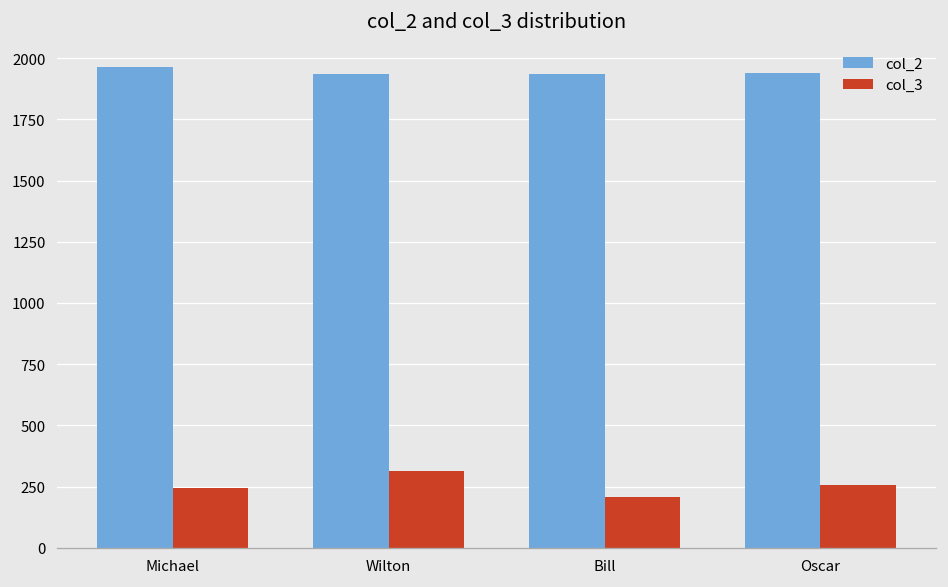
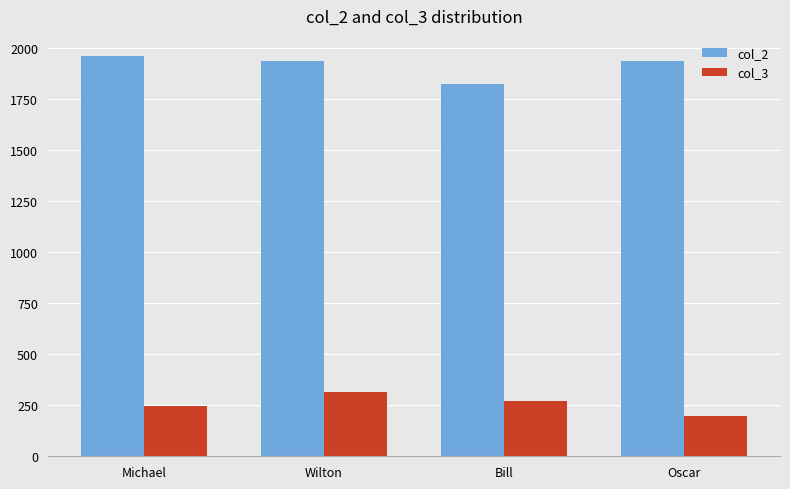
col_2, Bill: 1930 -> 1820
col_3, Bill: 210 -> 270
col_3, Oscar: 260 -> 200
